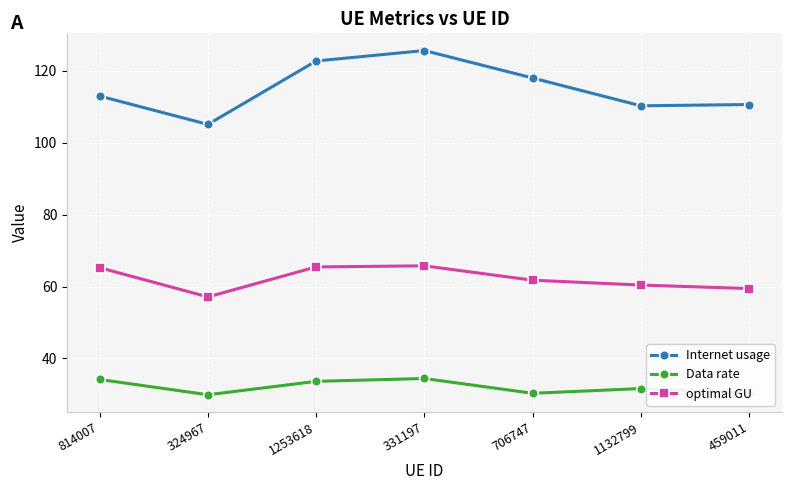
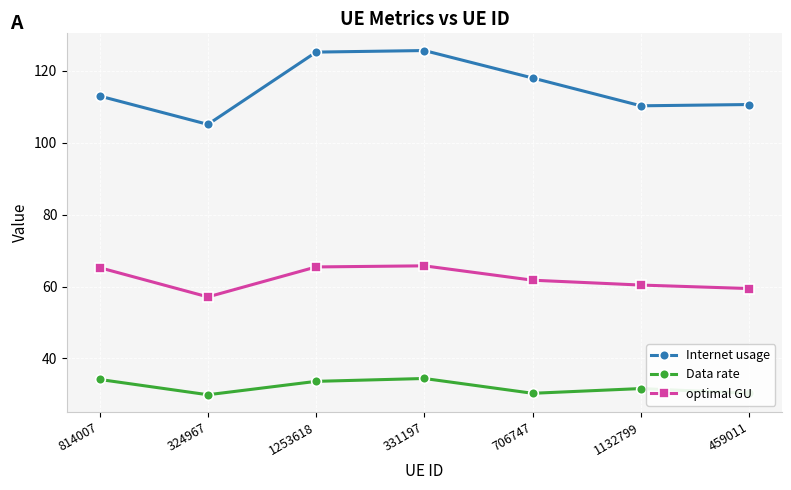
Internet usage, 1253618: 123 -> 125
